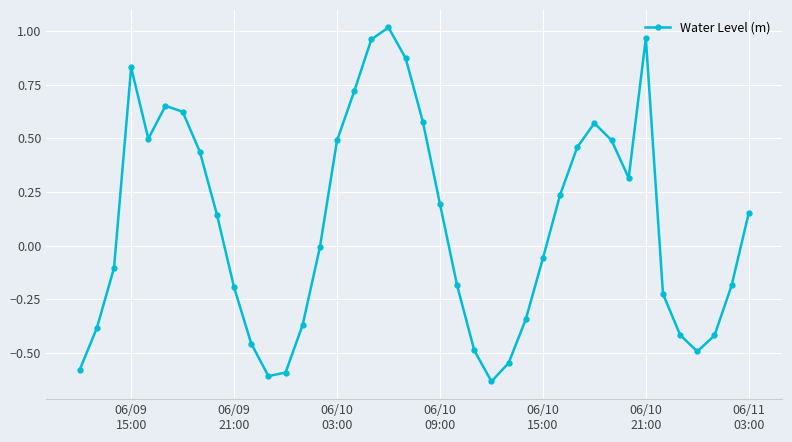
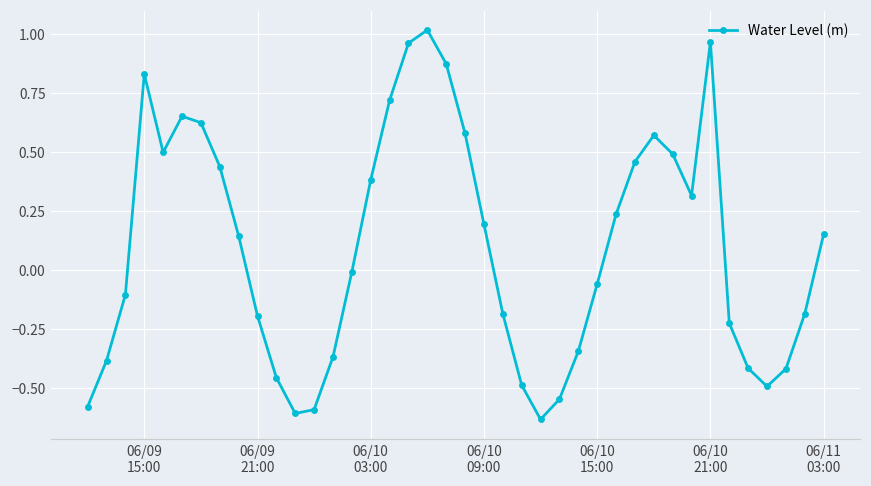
06/10 03:00: 0.49 -> 0.38
